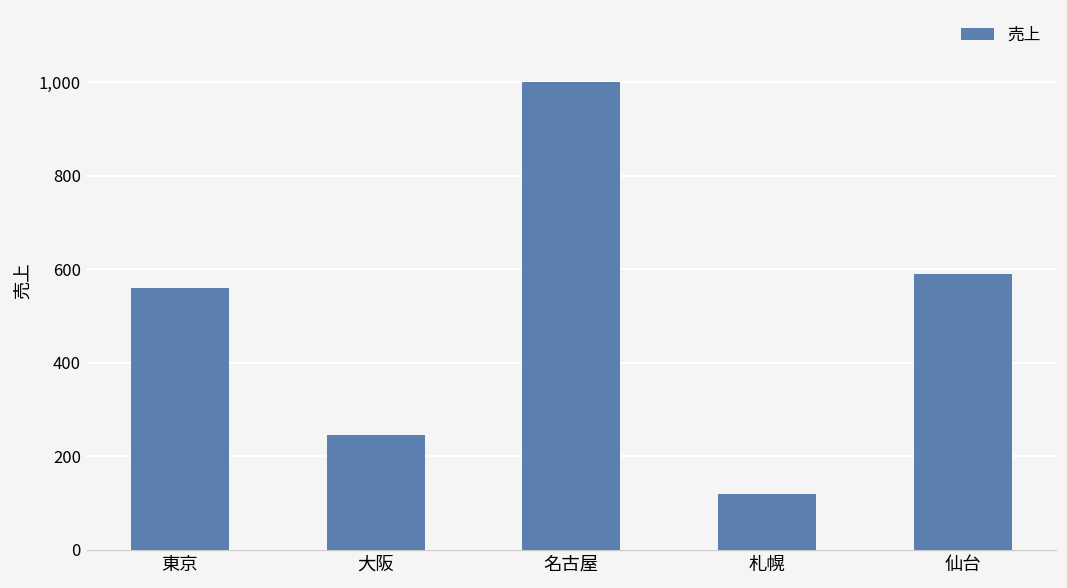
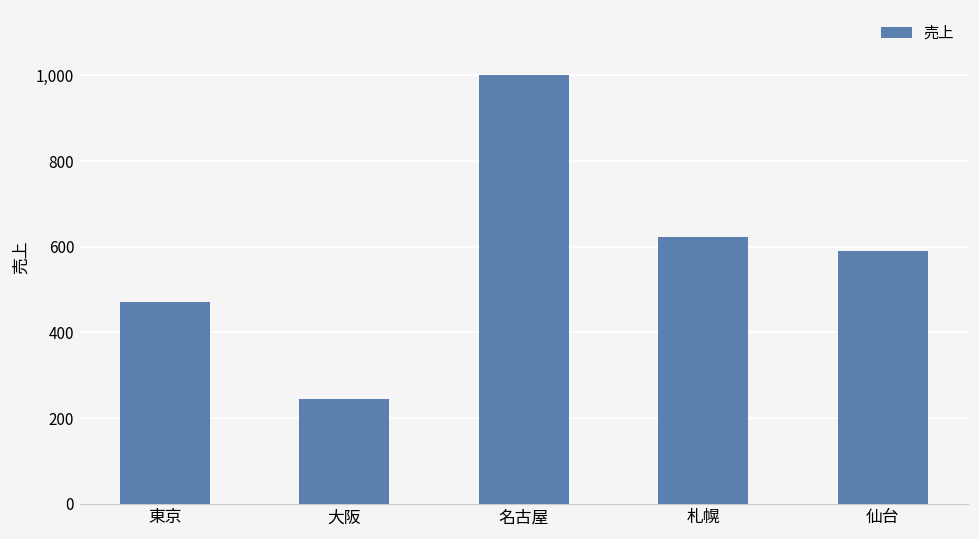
東京: 560 -> 470
札幌: 120 -> 620
